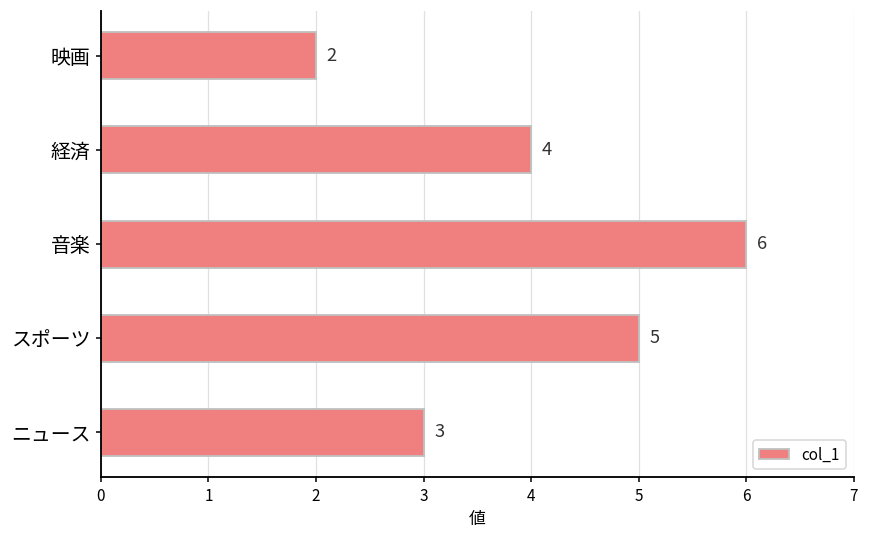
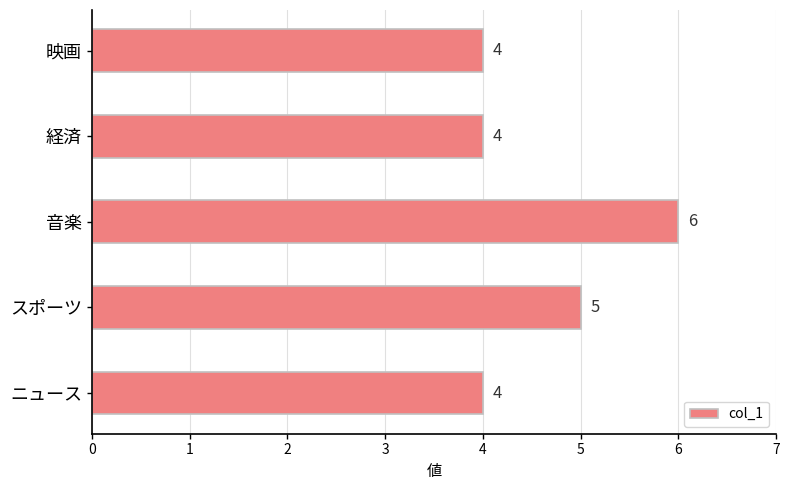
映画: 2 -> 4
ニュース: 3 -> 4
